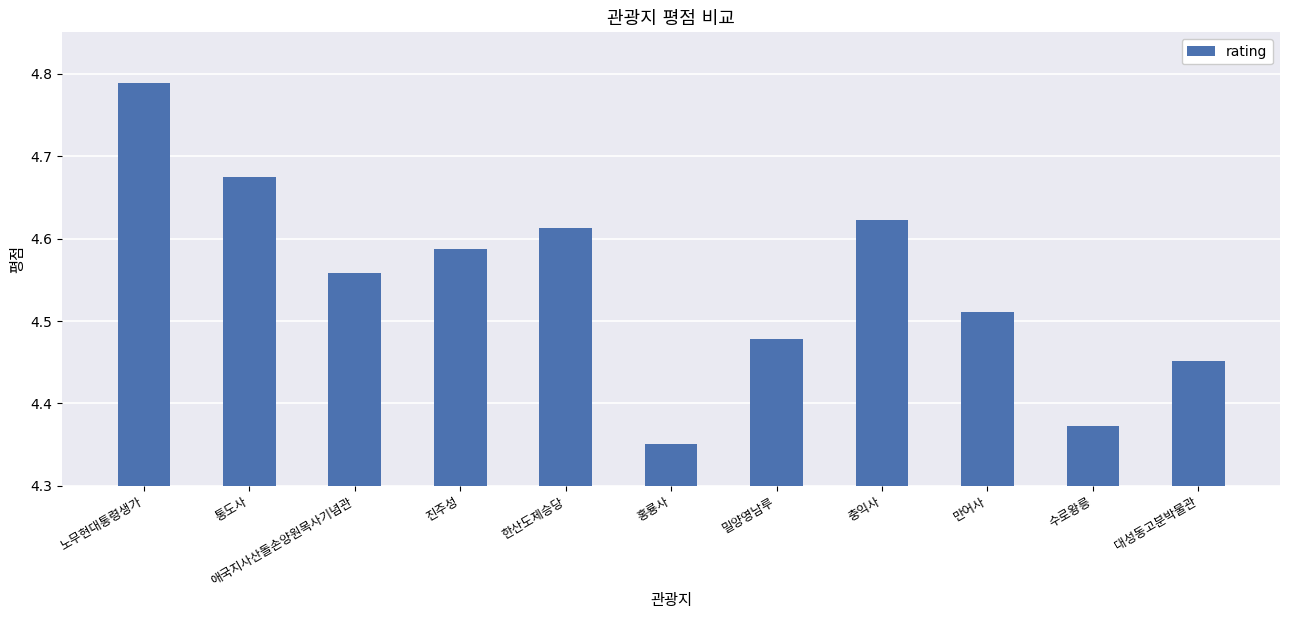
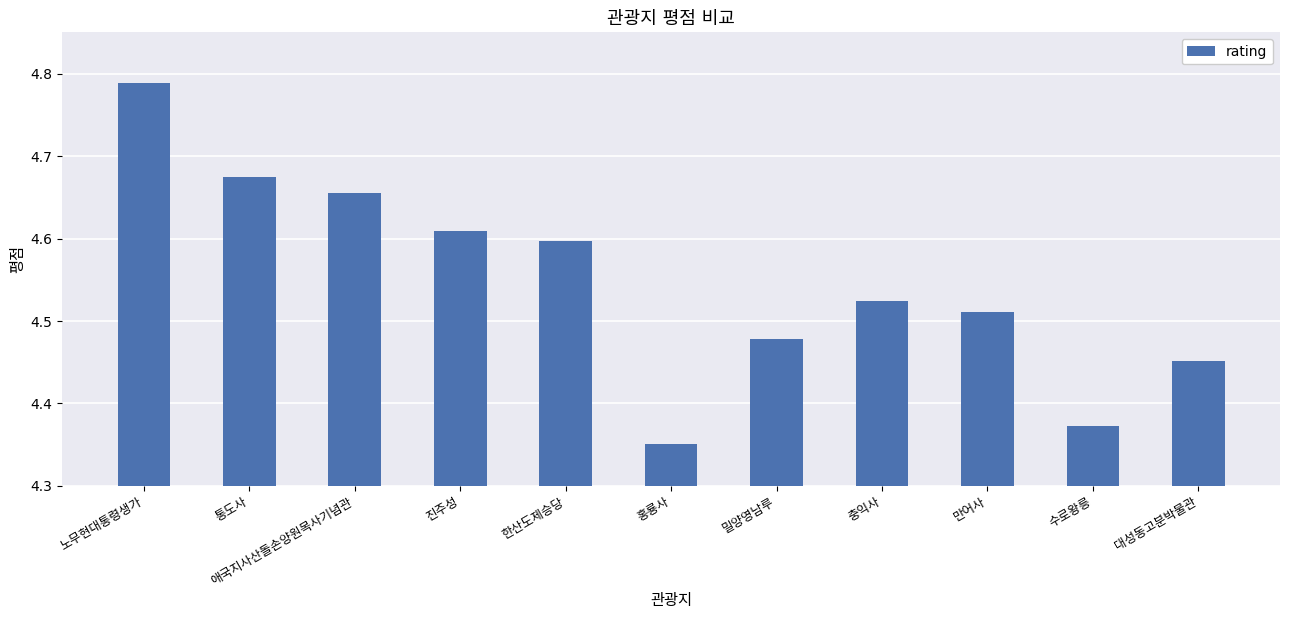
애국지사산돌손양원목사기념관: 4.56 -> 4.66
진주성: 4.59 -> 4.61
한산도제승당: 4.61 -> 4.60
충익사: 4.62 -> 4.52
